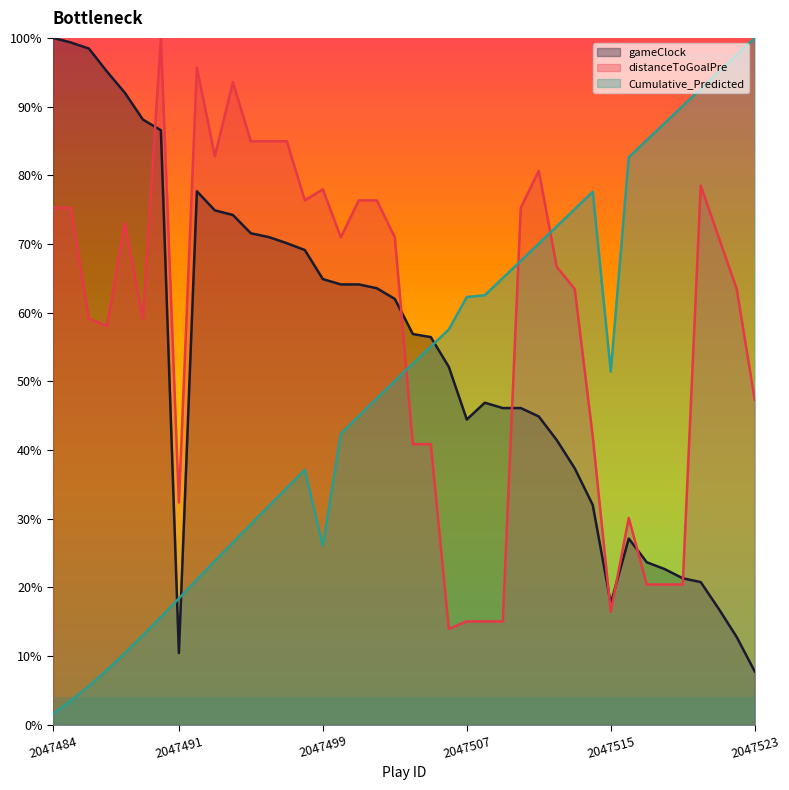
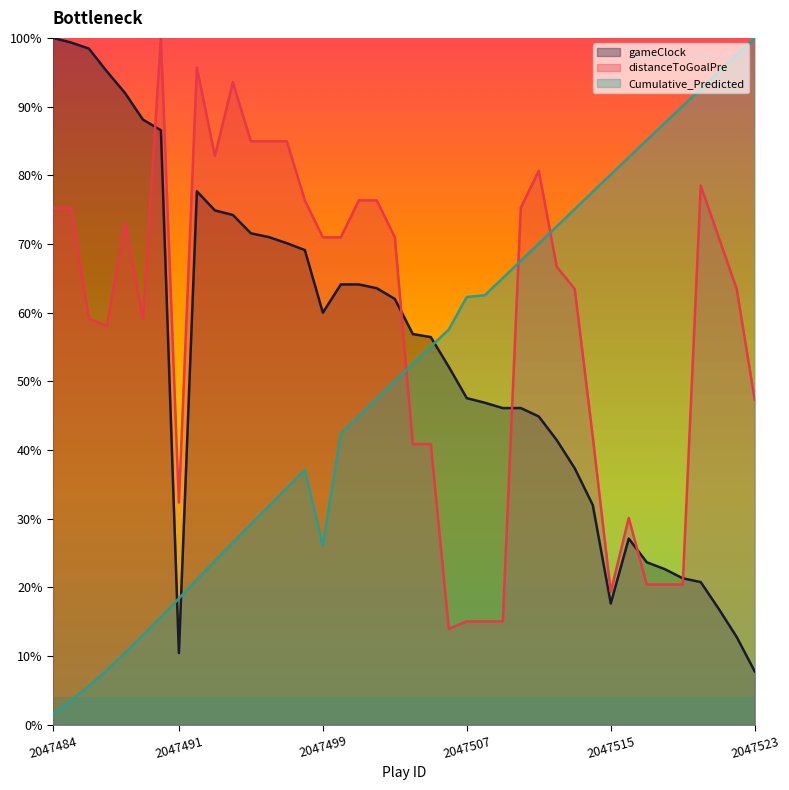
gameClock, 2047499: 65% -> 60%
distanceToGoalPre, 2047499: 78% -> 71%
gameClock, 2047507: 44% -> 48%
distanceToGoalPre, 2047515: 16% -> 19%
Cumulative_Predicted, 2047515: 51% -> 80%
